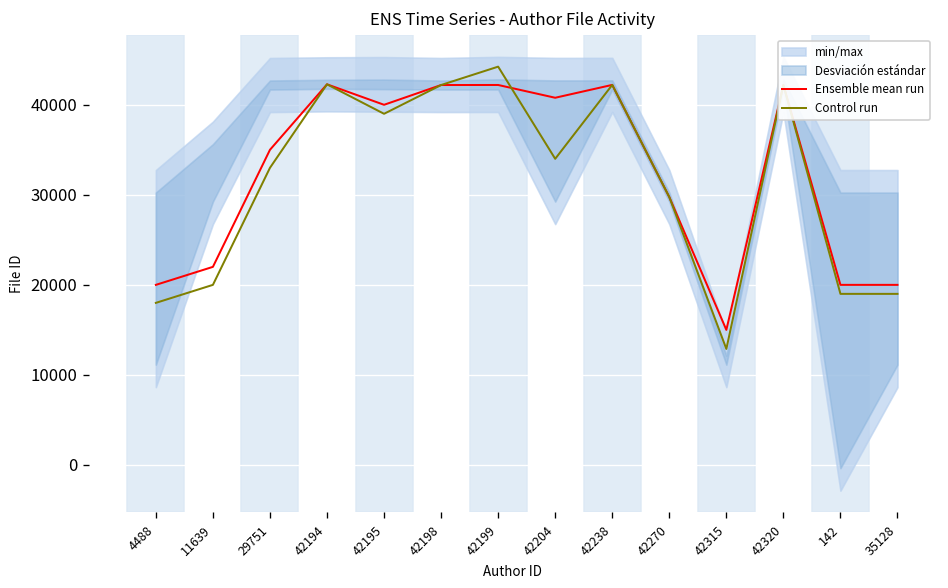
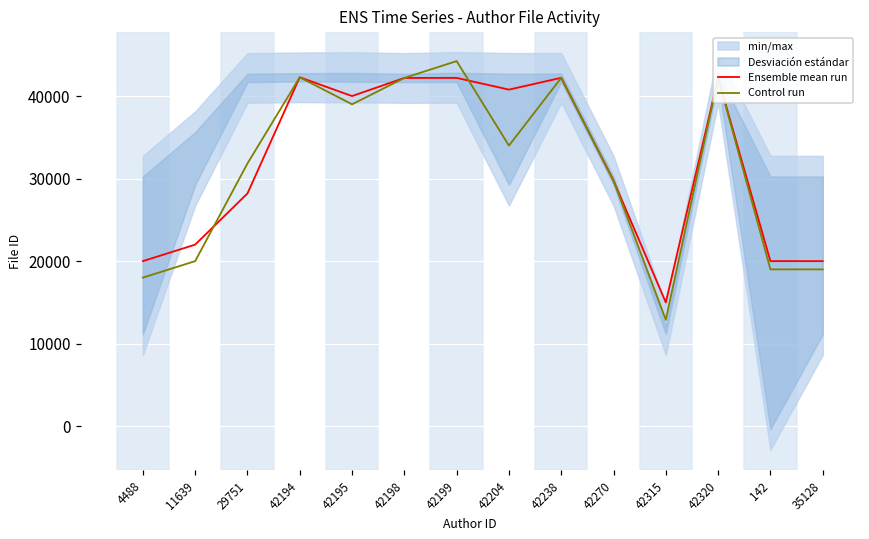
Ensemble mean run, 29751: 35000 -> 28000
Control run, 29751: 33000 -> 32000
